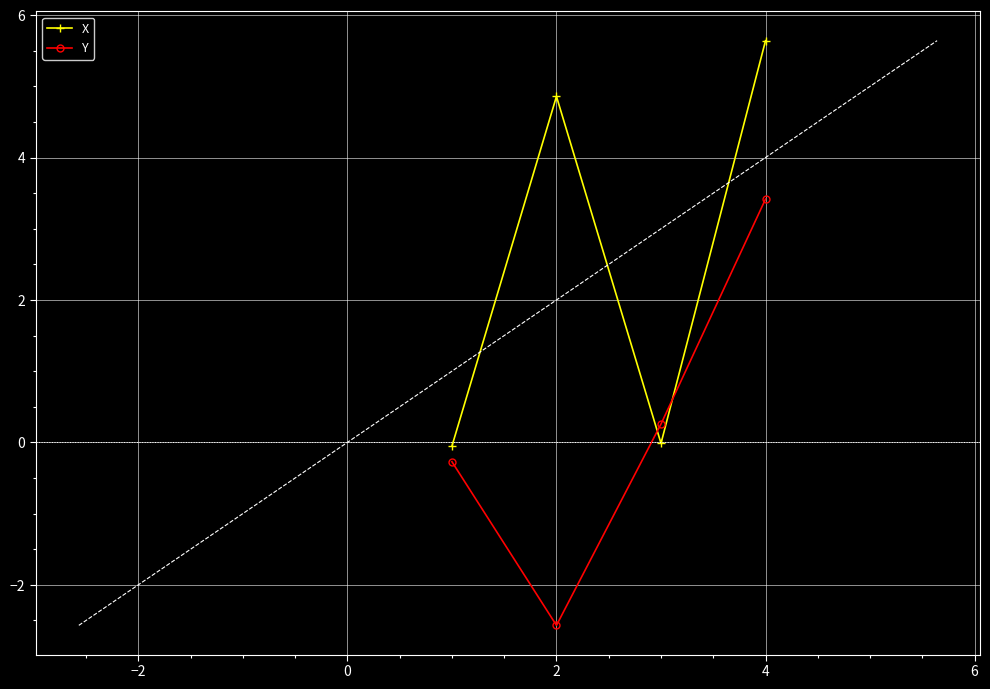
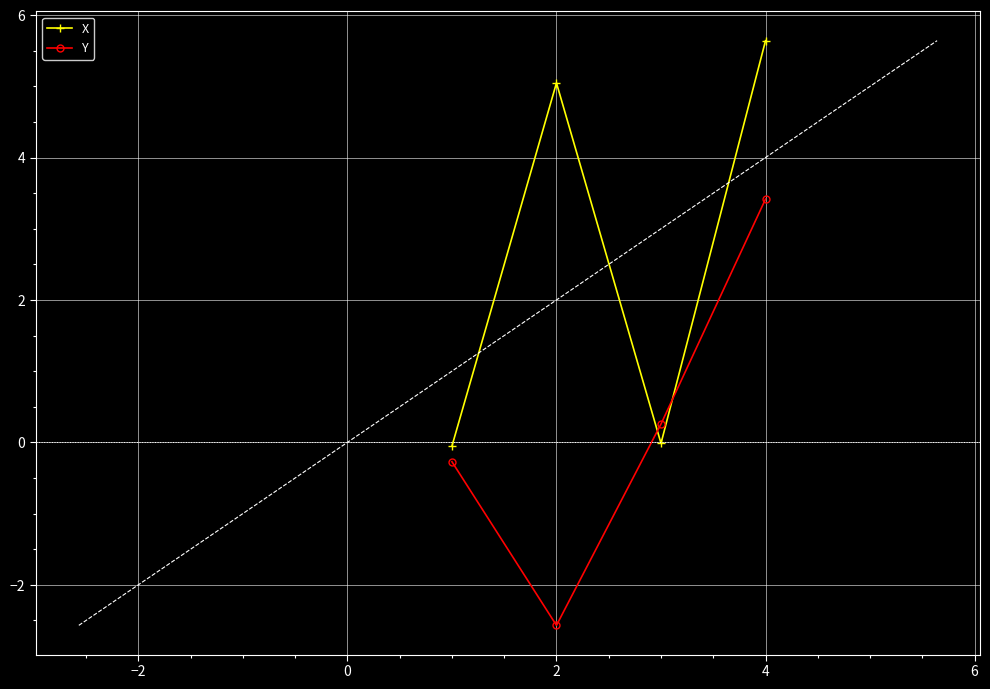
X, 2: 4.9 -> 5.0
